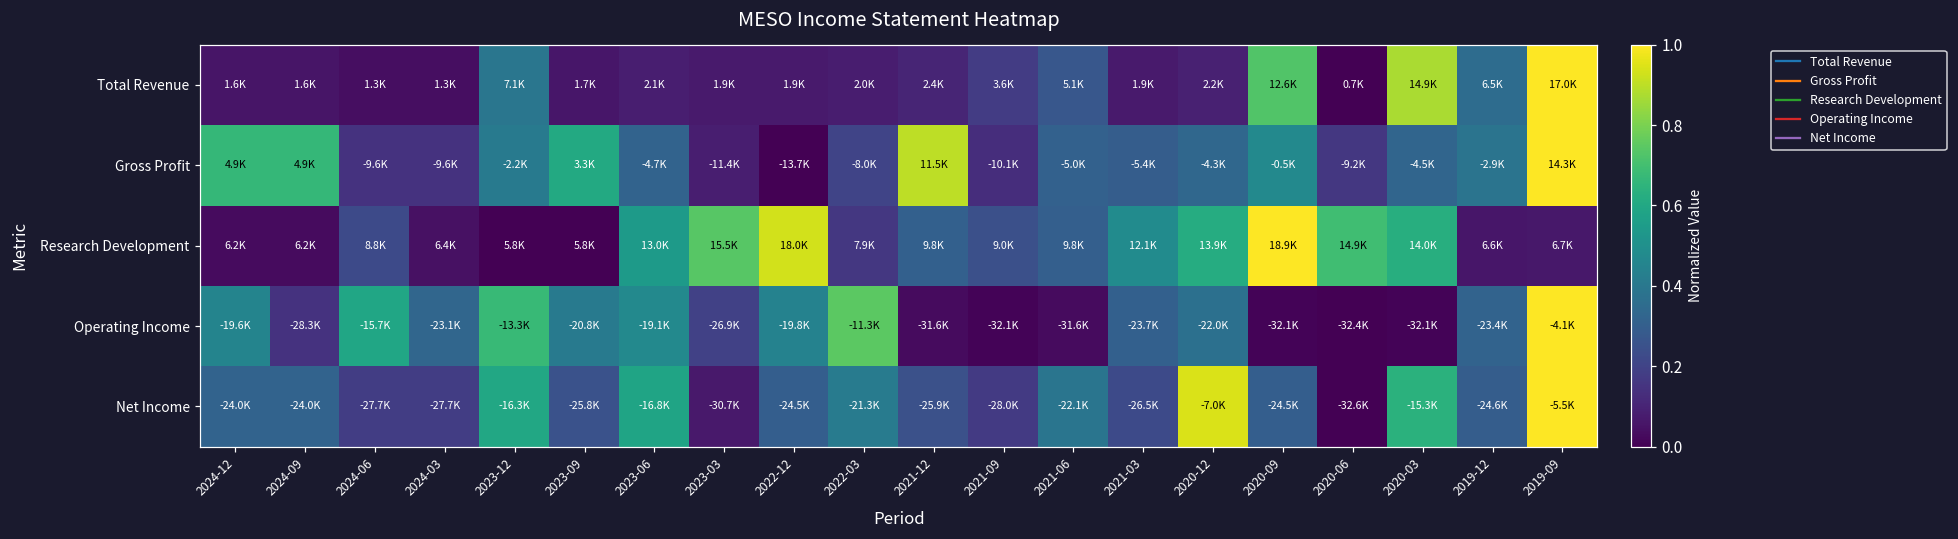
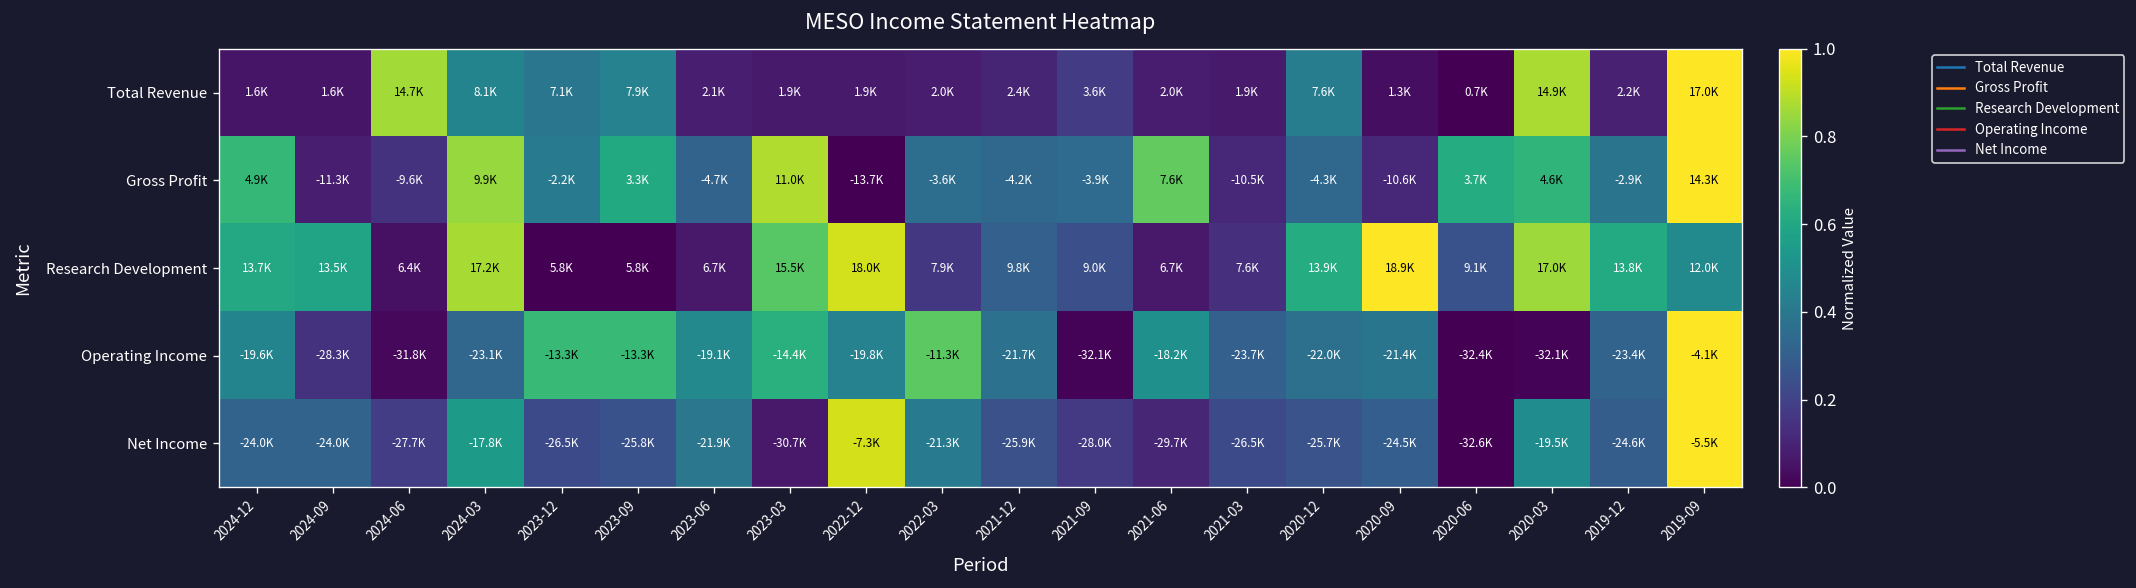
Total Revenue, 2024-06: 1.3K -> 14.7K
Total Revenue, 2024-03: 1.3K -> 8.1K
Total Revenue, 2023-09: 1.7K -> 7.9K
Total Revenue, 2021-06: 5.1K -> 2.0K
Total Revenue, 2020-12: 2.2K -> 7.6K
Total Revenue, 2020-09: 12.6K -> 1.3K
Total Revenue, 2019-12: 6.5K -> 2.2K
Gross Profit, 2024-09: 4.9K -> -11.3K
Gross Profit, 2024-03: -9.6K -> 9.9K
Gross Profit, 2023-03: -11.4K -> 11.0K
Gross Profit, 2022-03: -8.0K -> -3.6K
Gross Profit, 2021-12: 11.5K -> -4.2K
Gross Profit, 2021-09: -10.1K -> -3.9K
Gross Profit, 2021-06: -5.0K -> 7.6K
Gross Profit, 2021-03: -5.4K -> -10.5K
Gross Profit, 2020-09: -0.5K -> -10.6K
Gross Profit, 2020-06: -9.2K -> 3.7K
Gross Profit, 2020-03: -4.5K -> 4.6K
Research Development, 2024-12: 6.2K -> 13.7K
Research Development, 2024-09: 6.2K -> 13.5K
Research Development, 2024-06: 8.8K -> 6.4K
Research Development, 2024-03: 6.4K -> 17.2K
Research Development, 2023-06: 13.0K -> 6.7K
Research Development, 2021-06: 9.8K -> 6.7K
Research Development, 2021-03: 12.1K -> 7.6K
Research Development, 2020-06: 14.9K -> 9.1K
Research Development, 2020-03: 14.0K -> 17.0K
Research Development, 2019-12: 6.6K -> 13.8K
Research Development, 2019-09: 6.7K -> 12.0K
Operating Income, 2024-06: -15.7K -> -31.8K
Operating Income, 2023-09: -20.8K -> -13.3K
Operating Income, 2023-03: -26.9K -> -14.4K
Operating Income, 2021-12: -31.6K -> -21.7K
Operating Income, 2021-06: -31.6K -> -18.2K
Operating Income, 2020-09: -32.1K -> -21.4K
Net Income, 2024-03: -27.7K -> -17.8K
Net Income, 2023-12: -16.3K -> -26.5K
Net Income, 2023-06: -16.8K -> -21.9K
Net Income, 2022-12: -24.5K -> -7.3K
Net Income, 2021-06: -22.1K -> -29.7K
Net Income, 2020-12: -7.0K -> -25.7K
Net Income, 2020-03: -15.3K -> -19.5K
